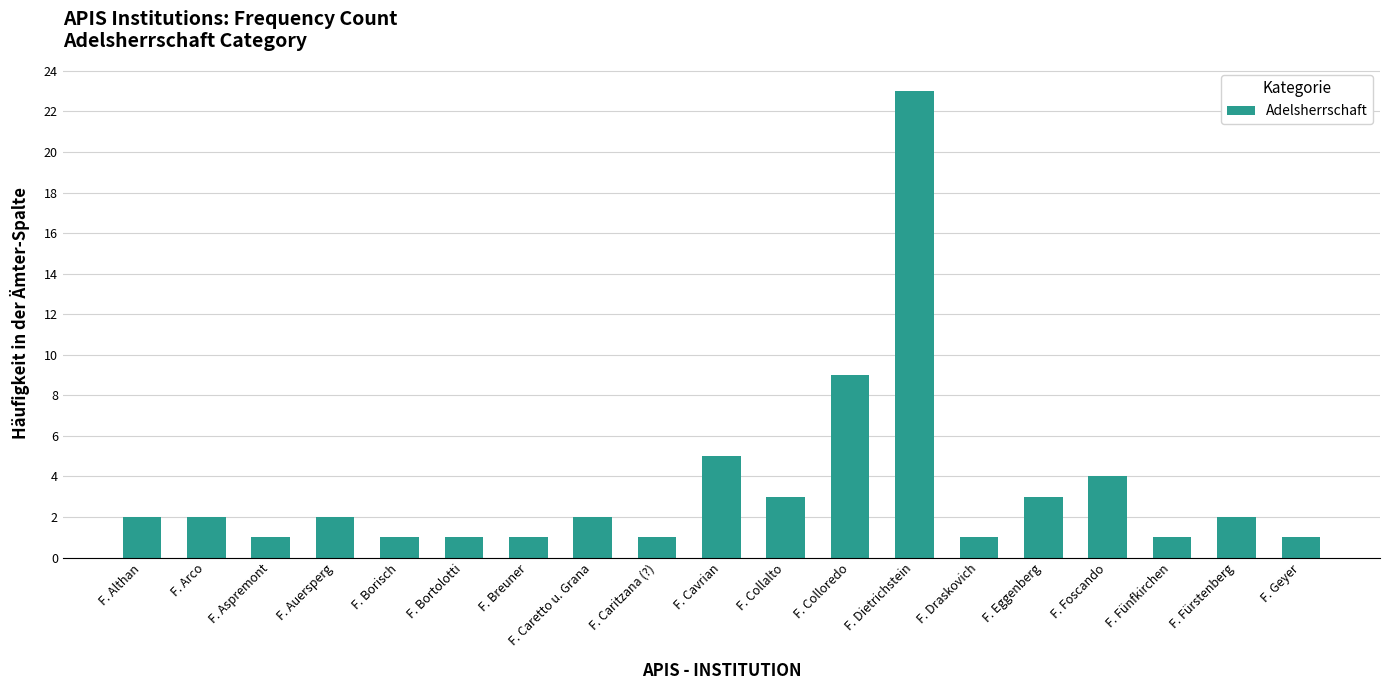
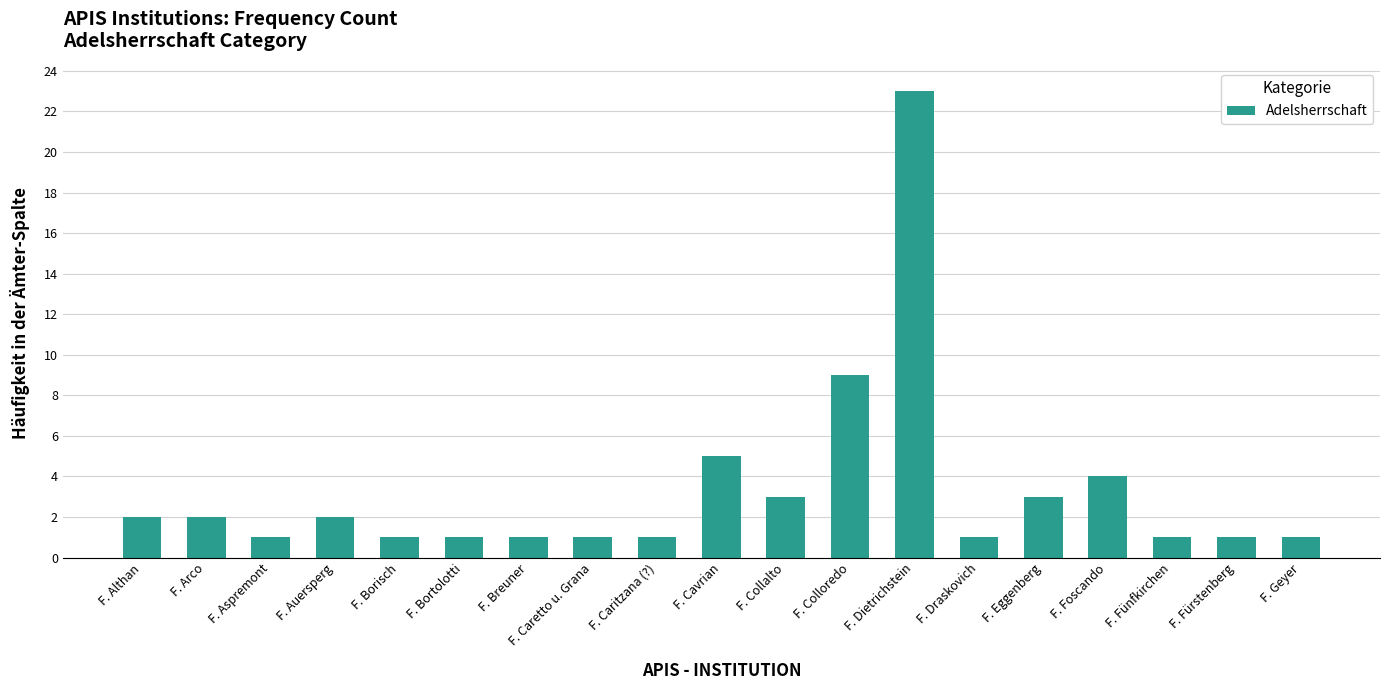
F. Caretto u. Grana: 2 -> 1
F. Fürstenberg: 2 -> 1
